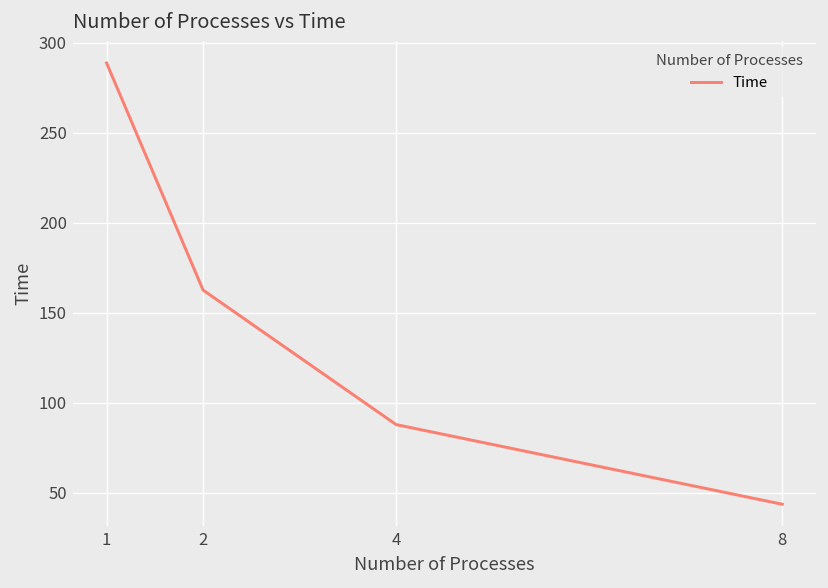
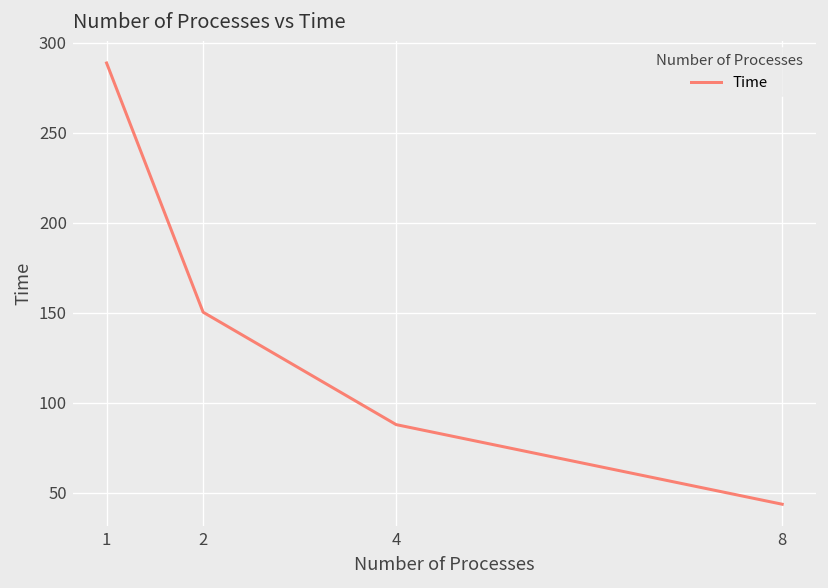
2: 163 -> 150
